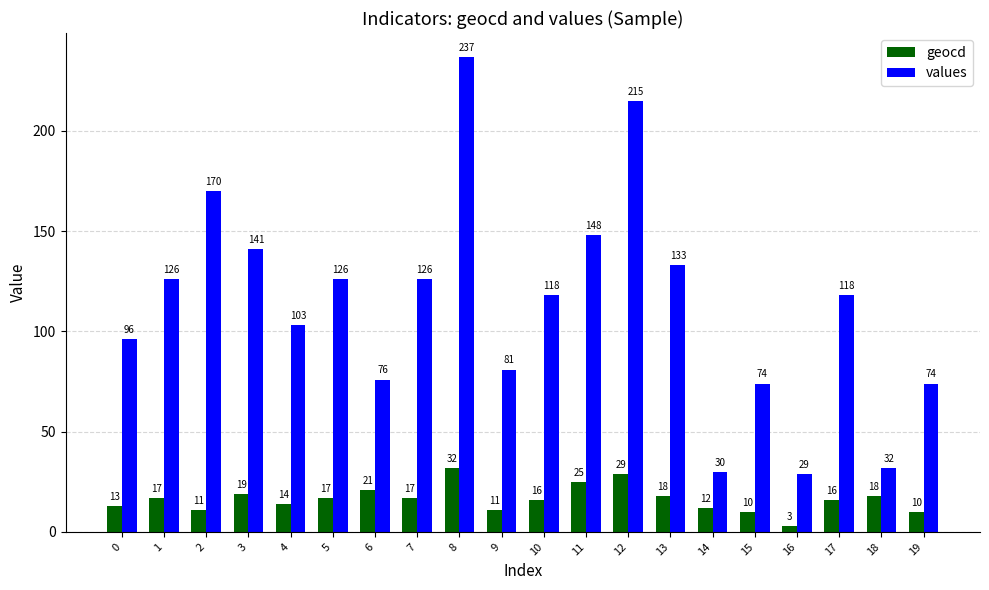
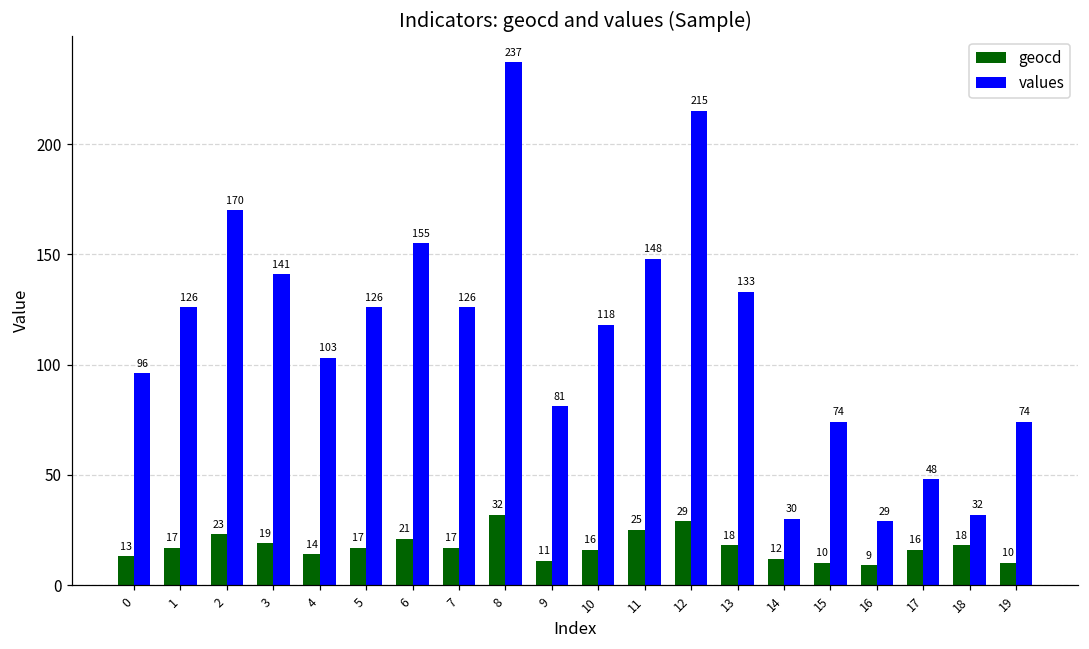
geocd, 2: 11 -> 23
values, 6: 76 -> 155
geocd, 16: 3 -> 9
values, 17: 118 -> 48
